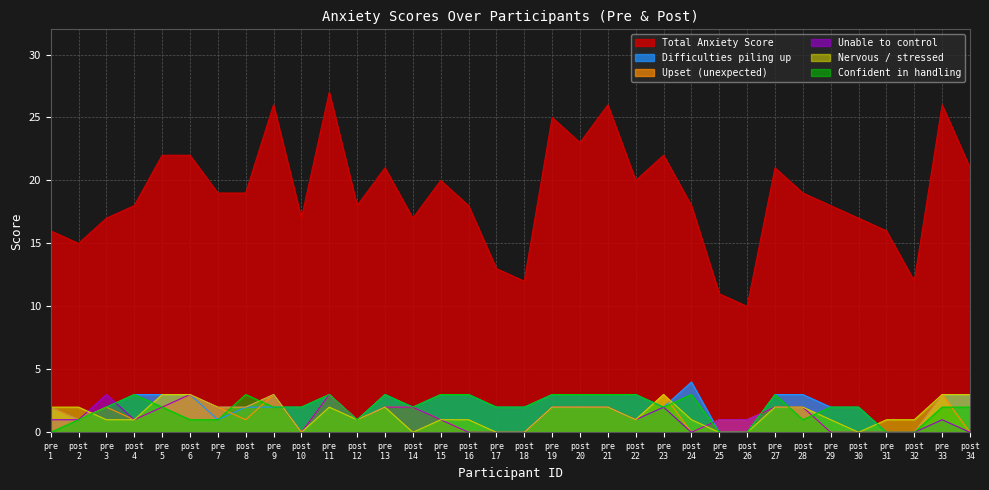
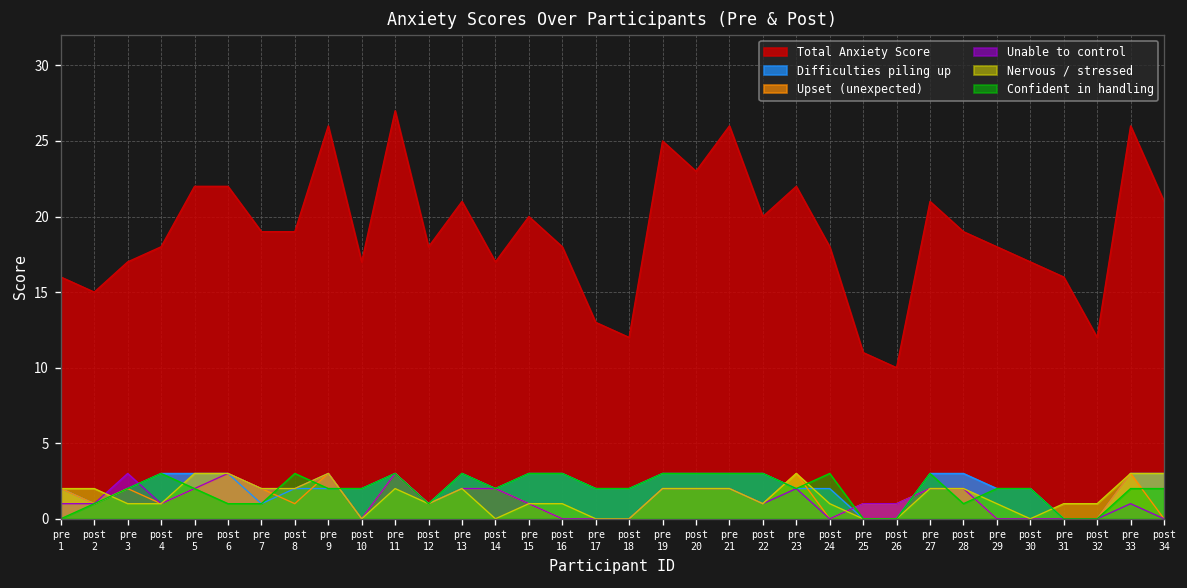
Difficulties piling up, post 24: 4 -> 2
